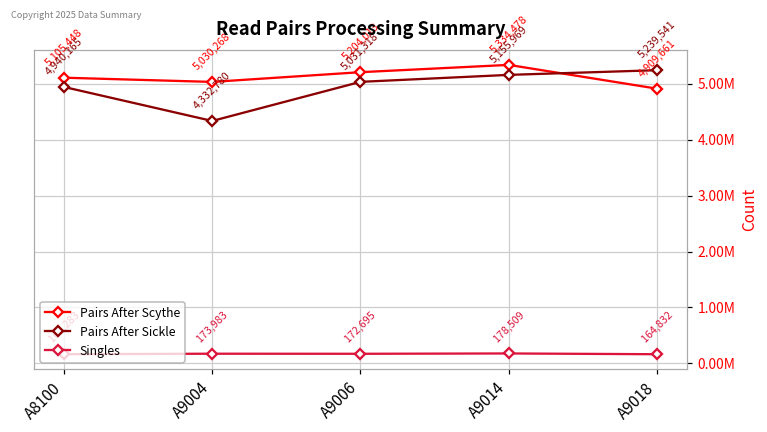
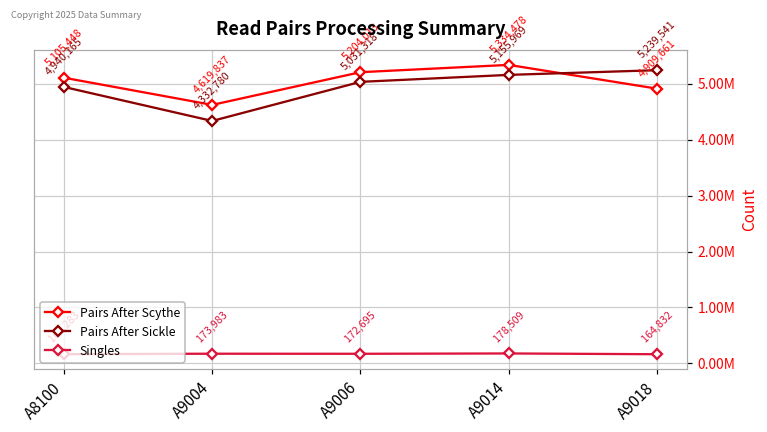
Pairs After Scythe, A9004: 5,030,268 -> 4,619,837
